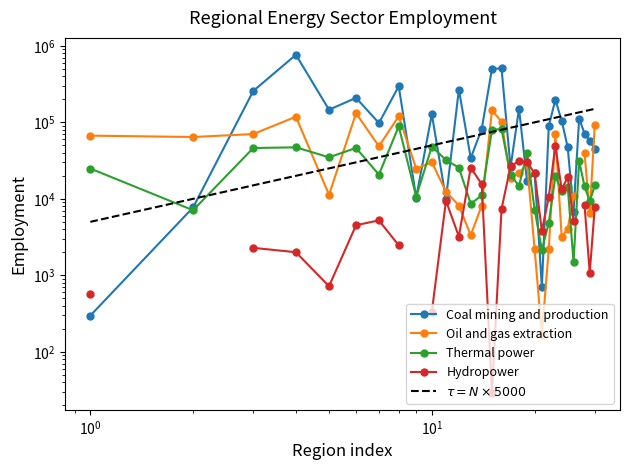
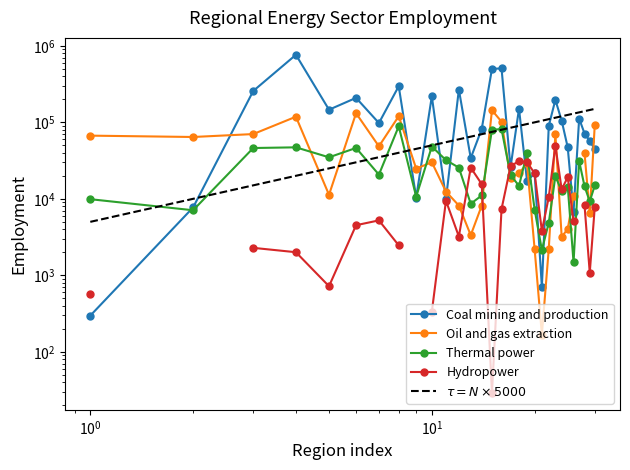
Thermal power, 10^0: 25000 -> 10000
Coal mining and production, 10^1: 130000 -> 220000
